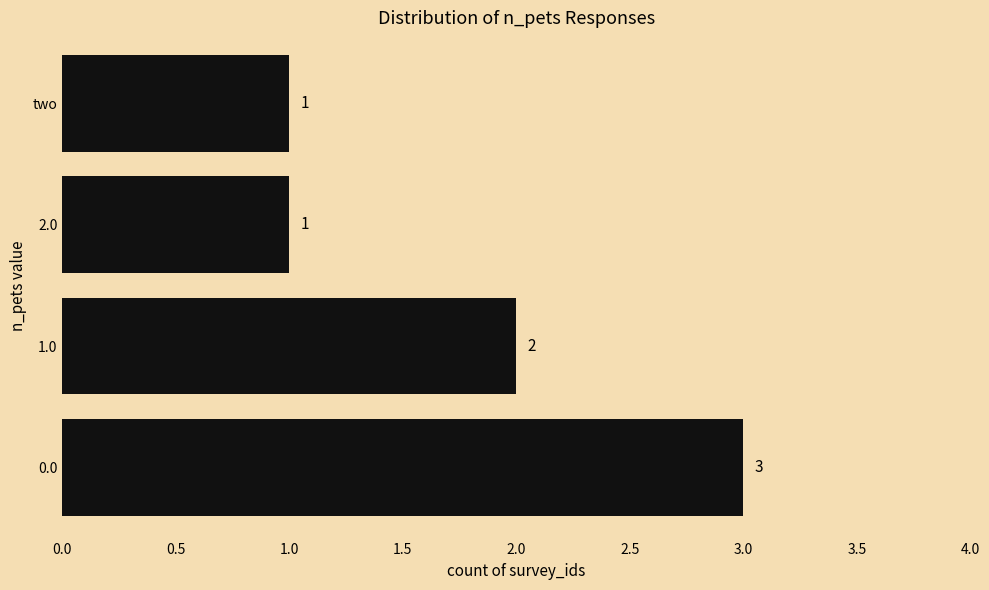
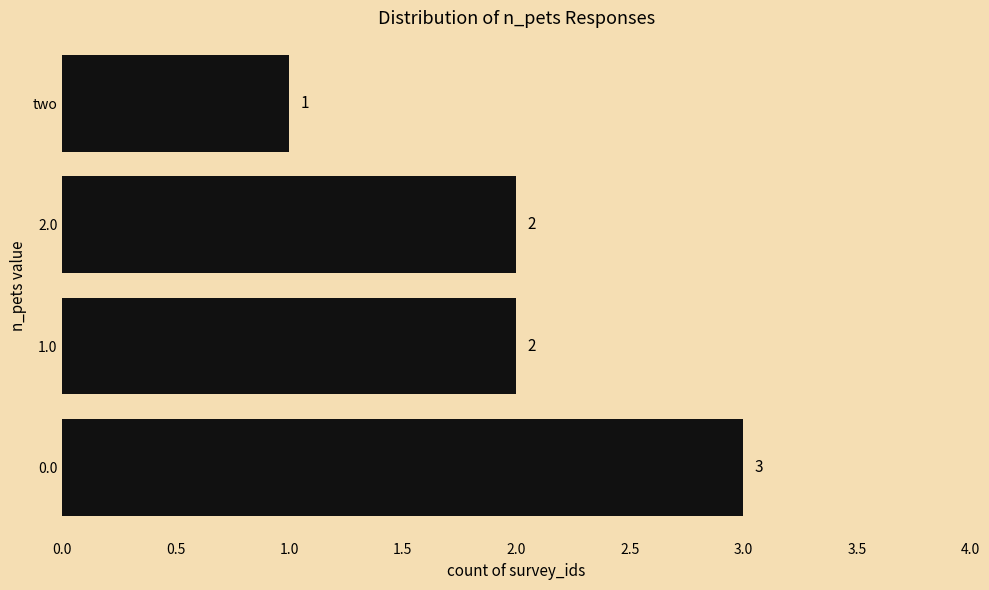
2.0: 1 -> 2
